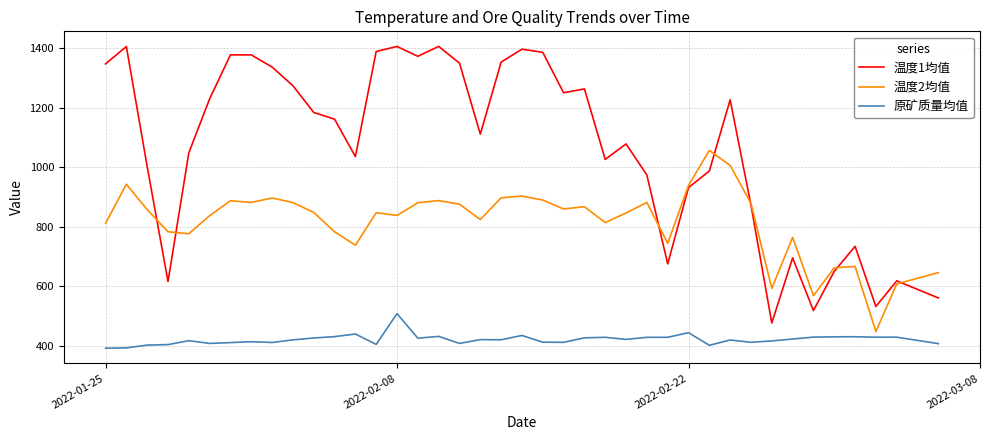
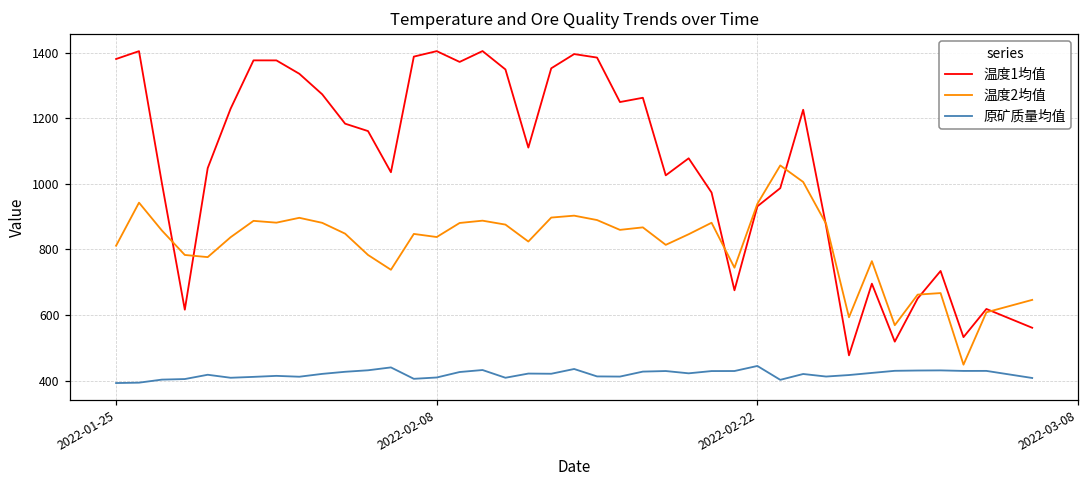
温度1均值, 2022-01-25: 1350 -> 1380
原矿质量均值, 2022-02-08: 510 -> 410
